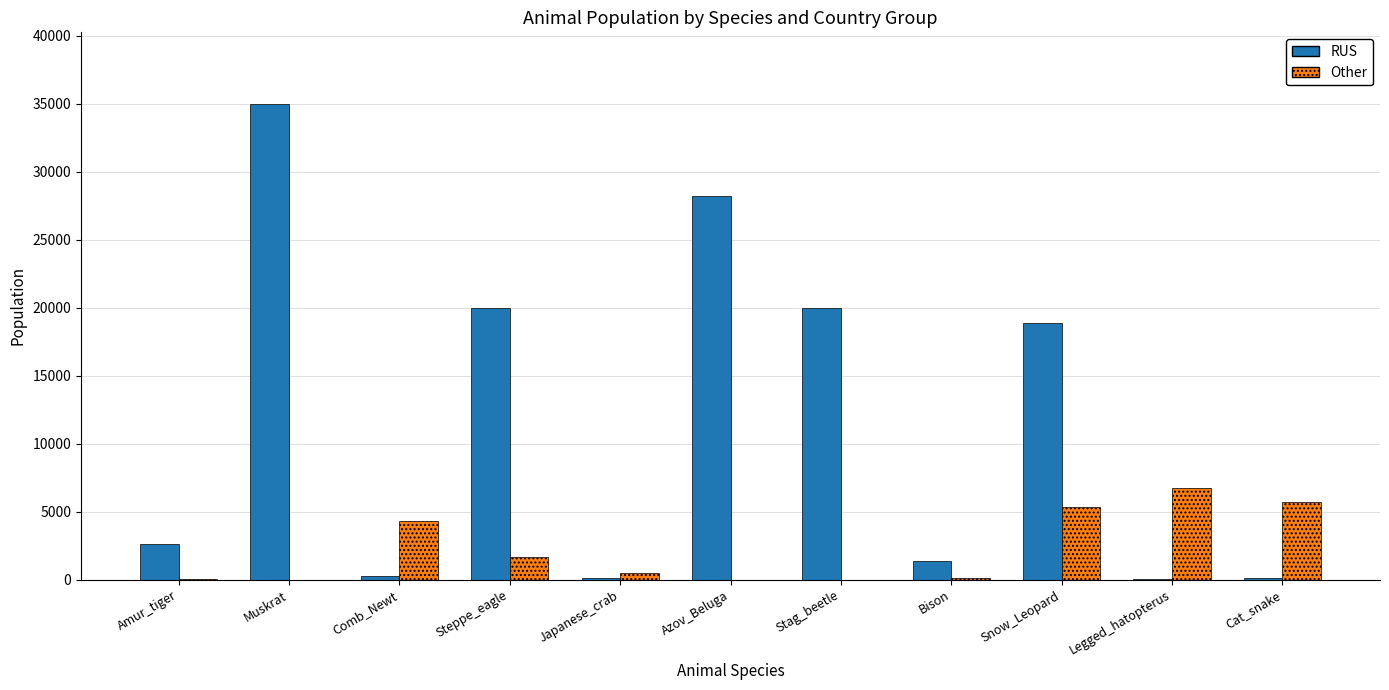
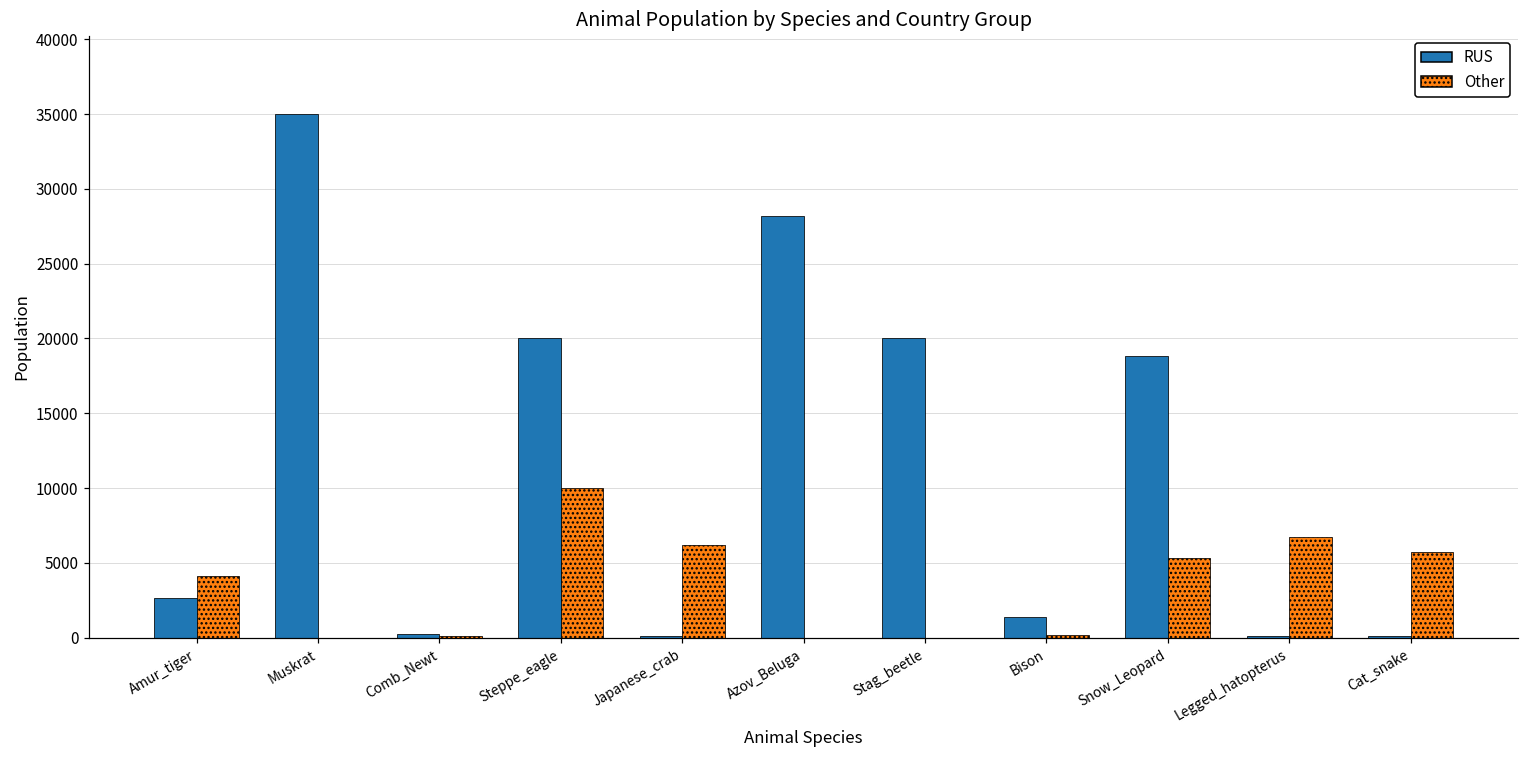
Other, Amur_tiger: 100 -> 4100
Other, Comb_Newt: 4300 -> 100
Other, Steppe_eagle: 1700 -> 10000
Other, Japanese_crab: 500 -> 6200
